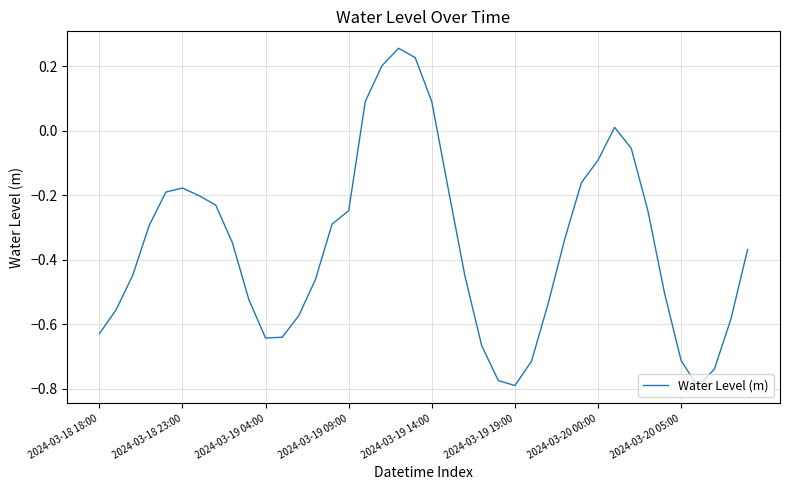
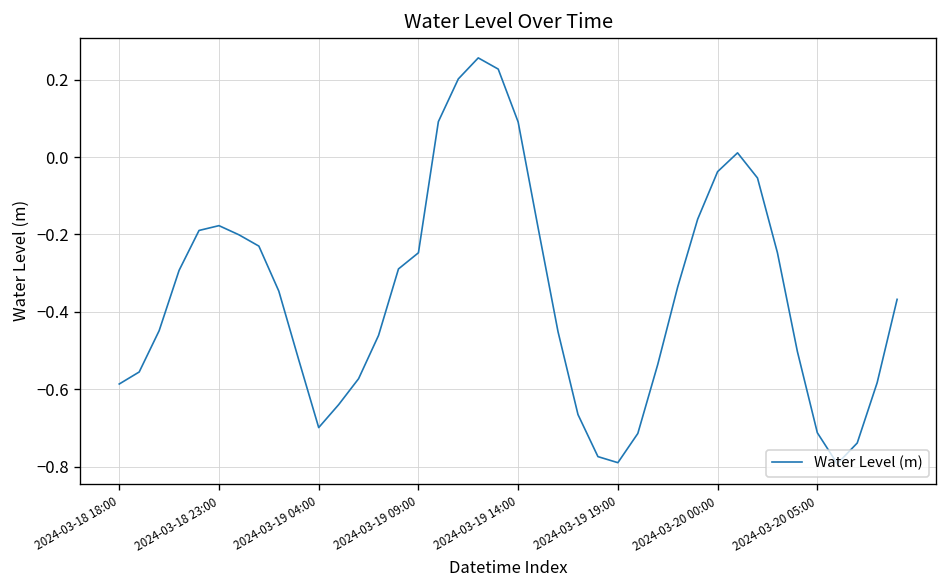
2024-03-18 18:00: -0.63 -> -0.59
2024-03-19 04:00: -0.64 -> -0.70
2024-03-20 00:00: -0.09 -> -0.04
